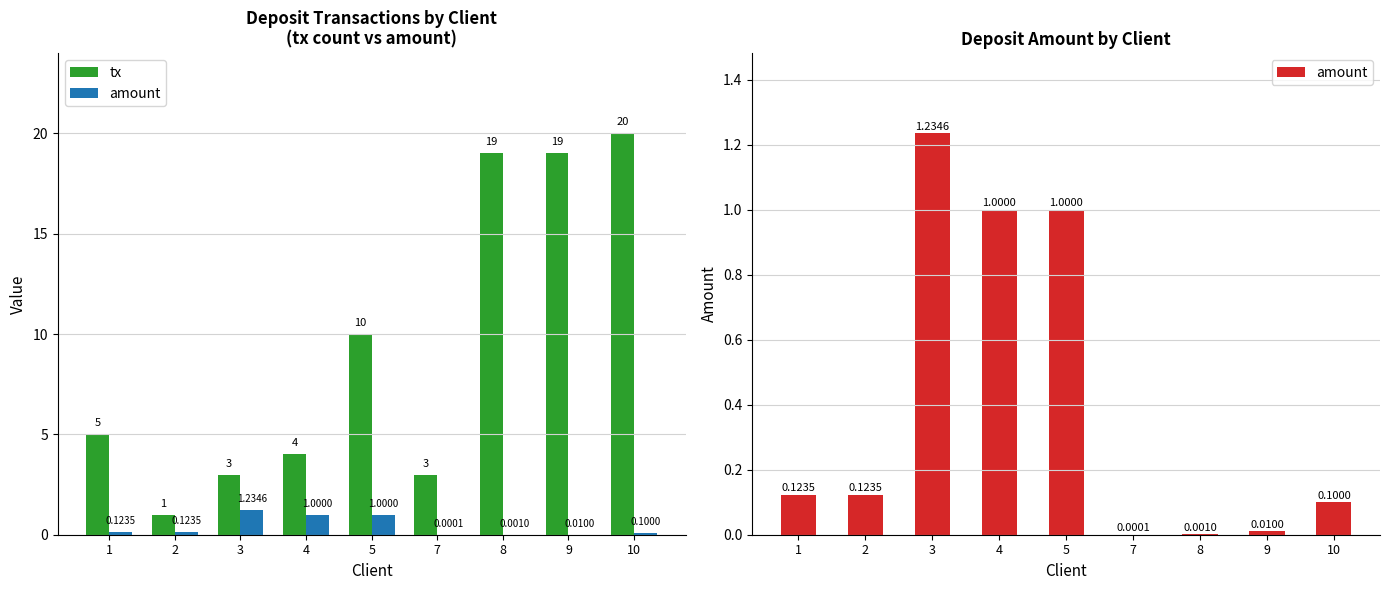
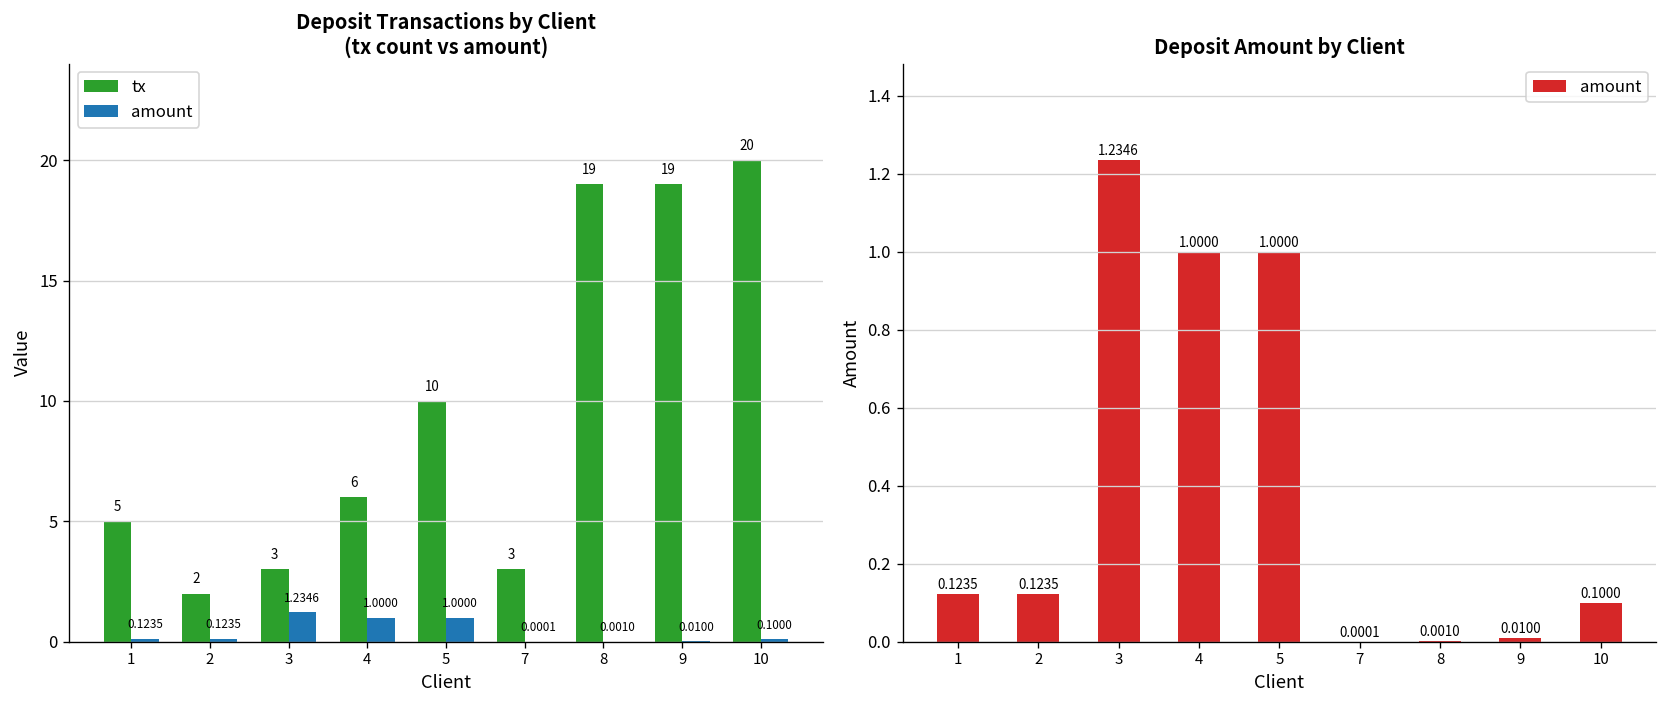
Deposit Transactions by Client (tx count vs amount), tx, 2: 1 -> 2
Deposit Transactions by Client (tx count vs amount), tx, 4: 4 -> 6
